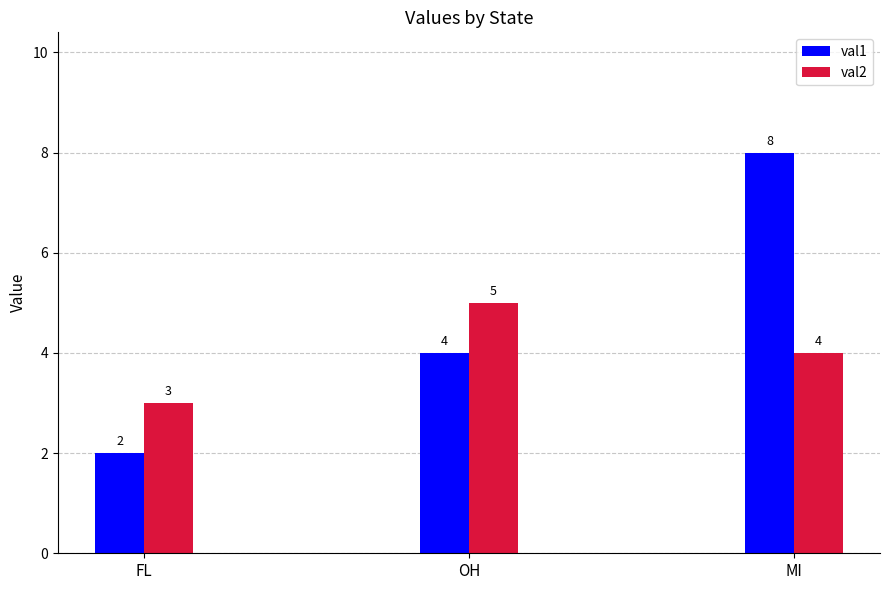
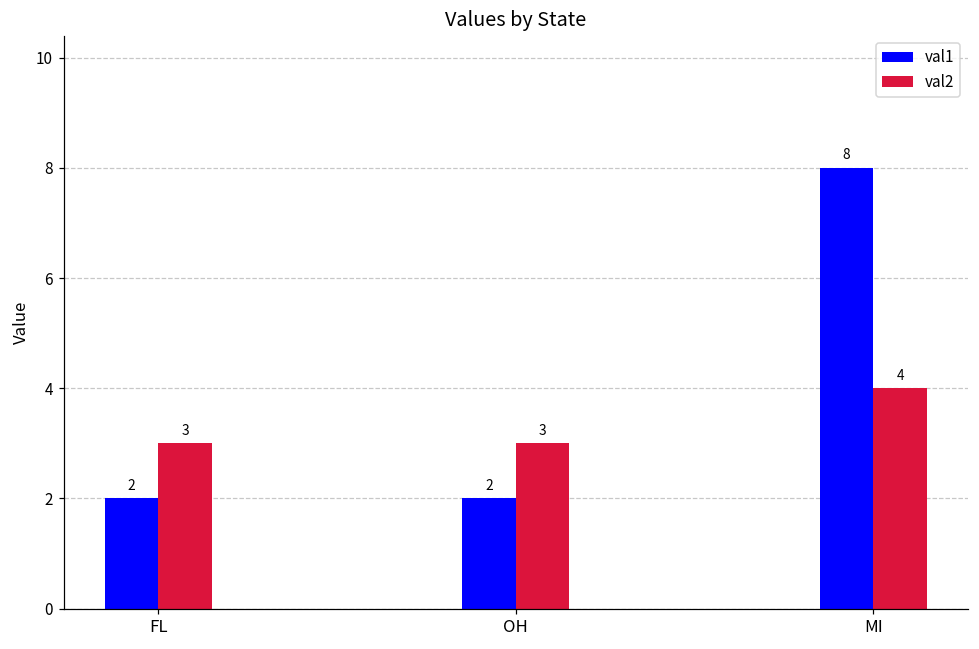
val1, OH: 4 -> 2
val2, OH: 5 -> 3
